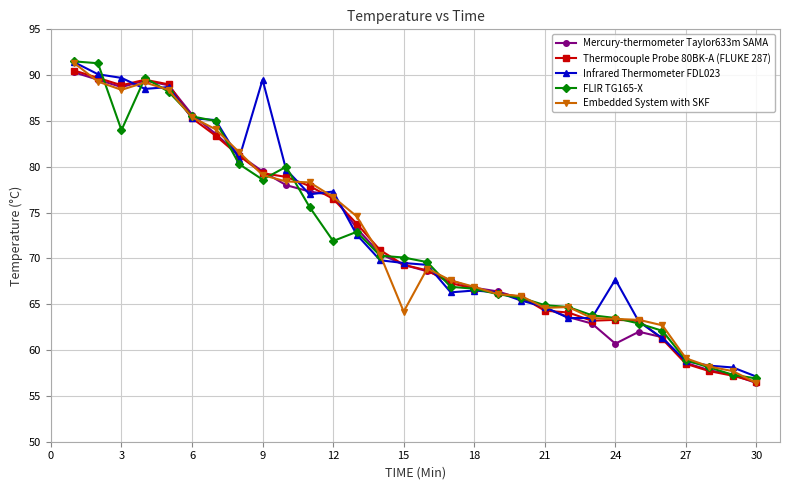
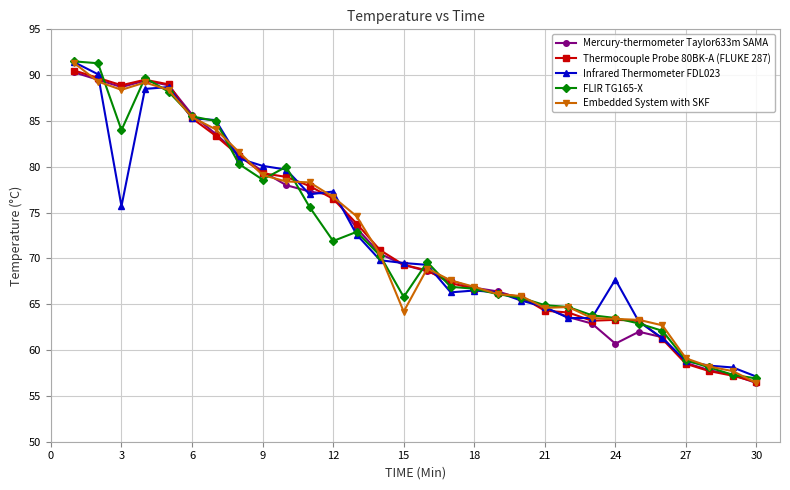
Infrared Thermometer FDL023, 3: 90 -> 76
Infrared Thermometer FDL023, 9: 90 -> 80
FLIR TG165-X, 15: 70 -> 66
